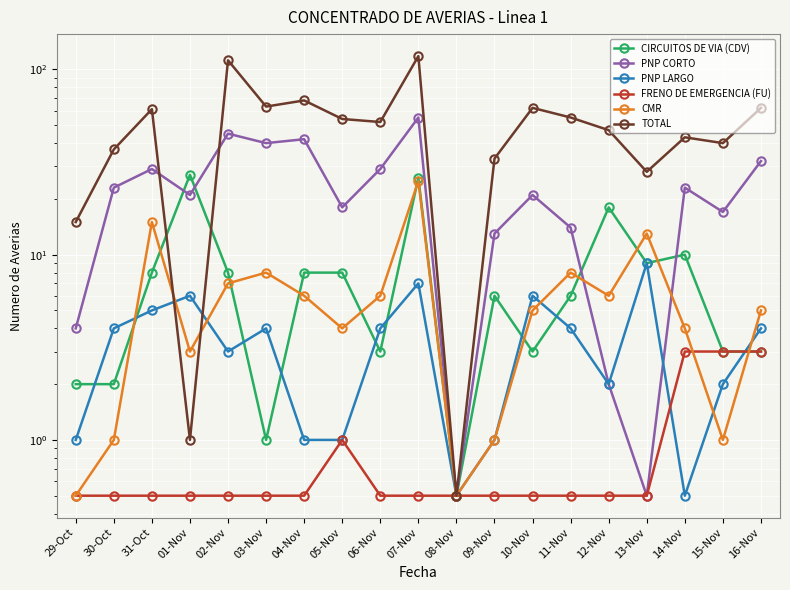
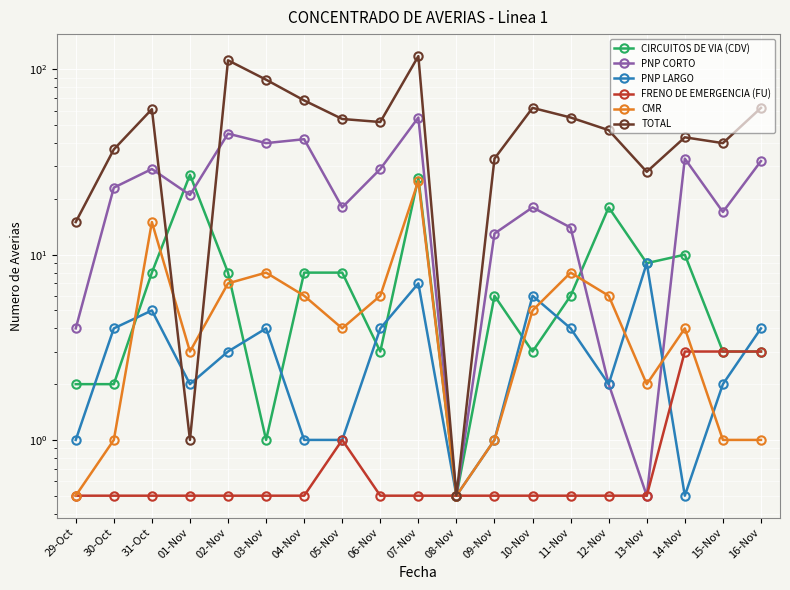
PNP LARGO, 01-Nov: 6 -> 2
TOTAL, 03-Nov: 63 -> 90
PNP CORTO, 10-Nov: 21 -> 18
CMR, 13-Nov: 13 -> 2
PNP CORTO, 14-Nov: 23 -> 33
CMR, 16-Nov: 5 -> 1
